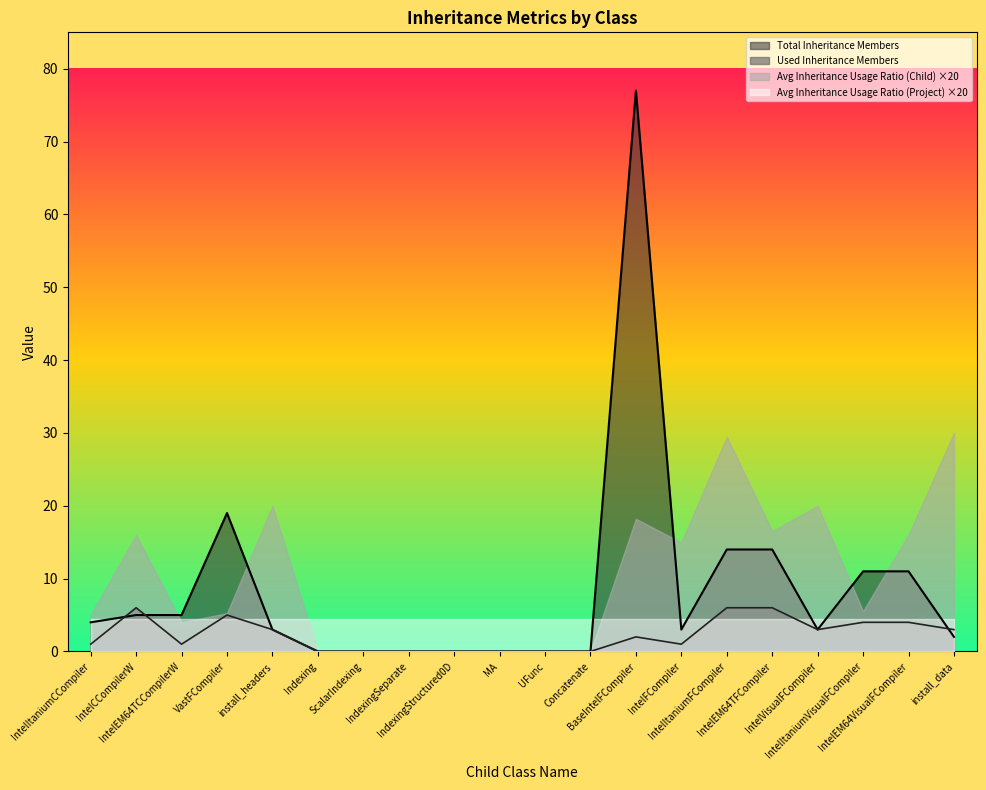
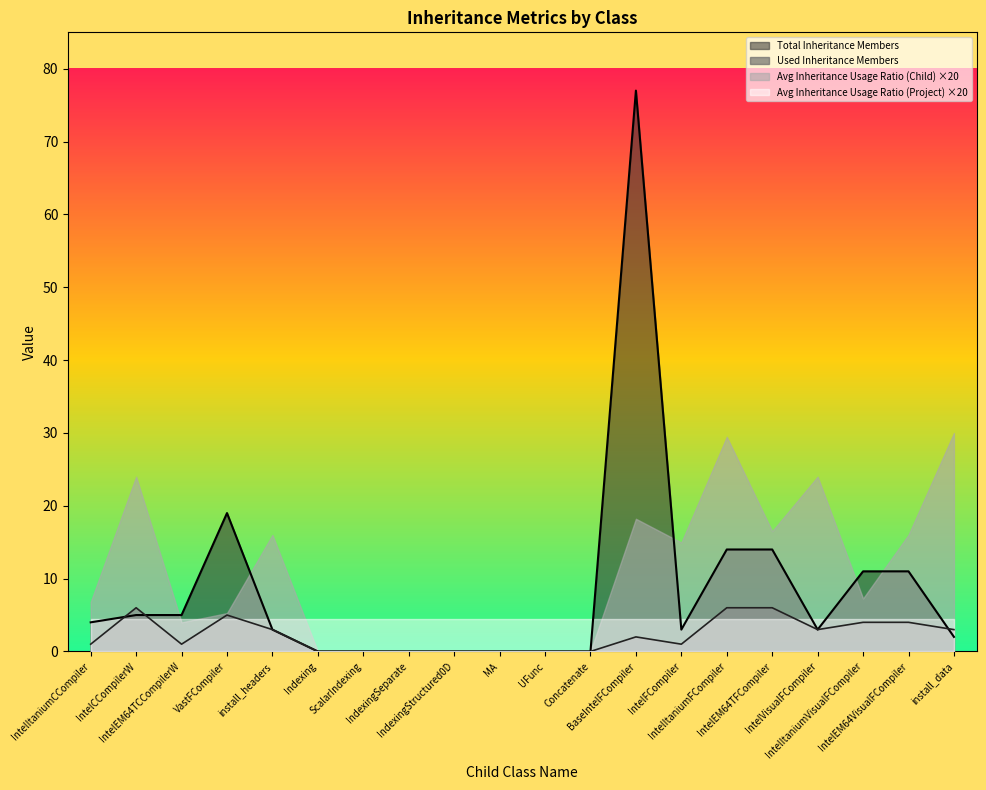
Avg Inheritance Usage Ratio (Child) ×20, IntelItaniumCCompiler: 5 -> 7
Avg Inheritance Usage Ratio (Child) ×20, IntelCCompilerW: 16 -> 24
Avg Inheritance Usage Ratio (Child) ×20, install_headers: 20 -> 16
Avg Inheritance Usage Ratio (Child) ×20, IntelVisualFCompiler: 20 -> 24
Avg Inheritance Usage Ratio (Child) ×20, IntelItaniumVisualFCompiler: 6 -> 7
